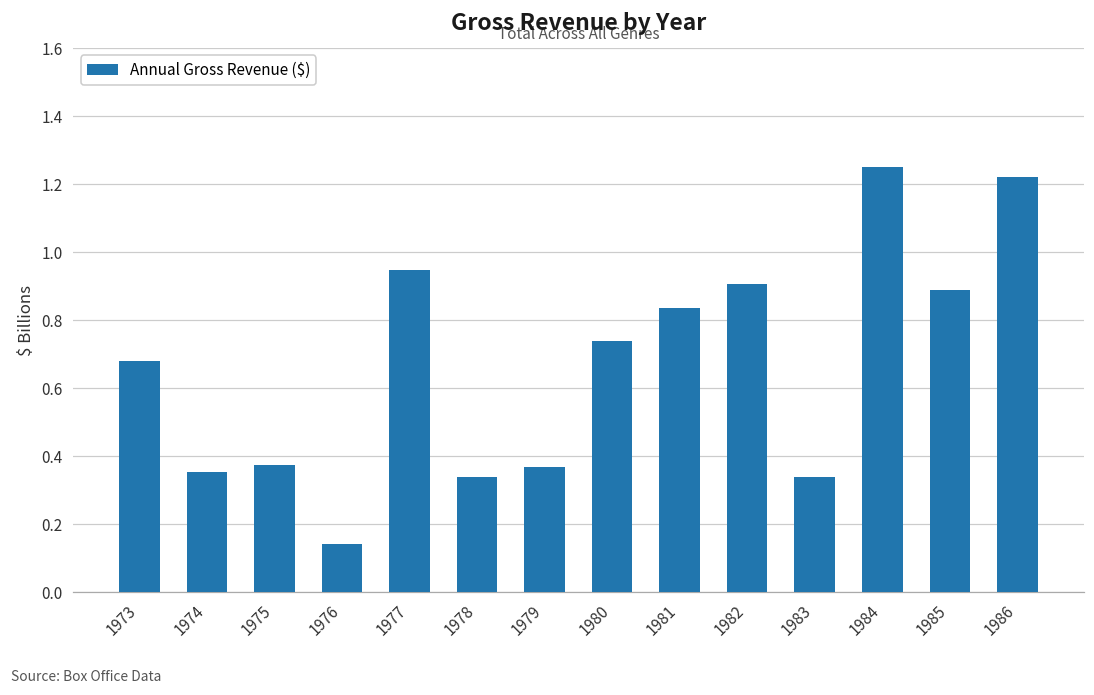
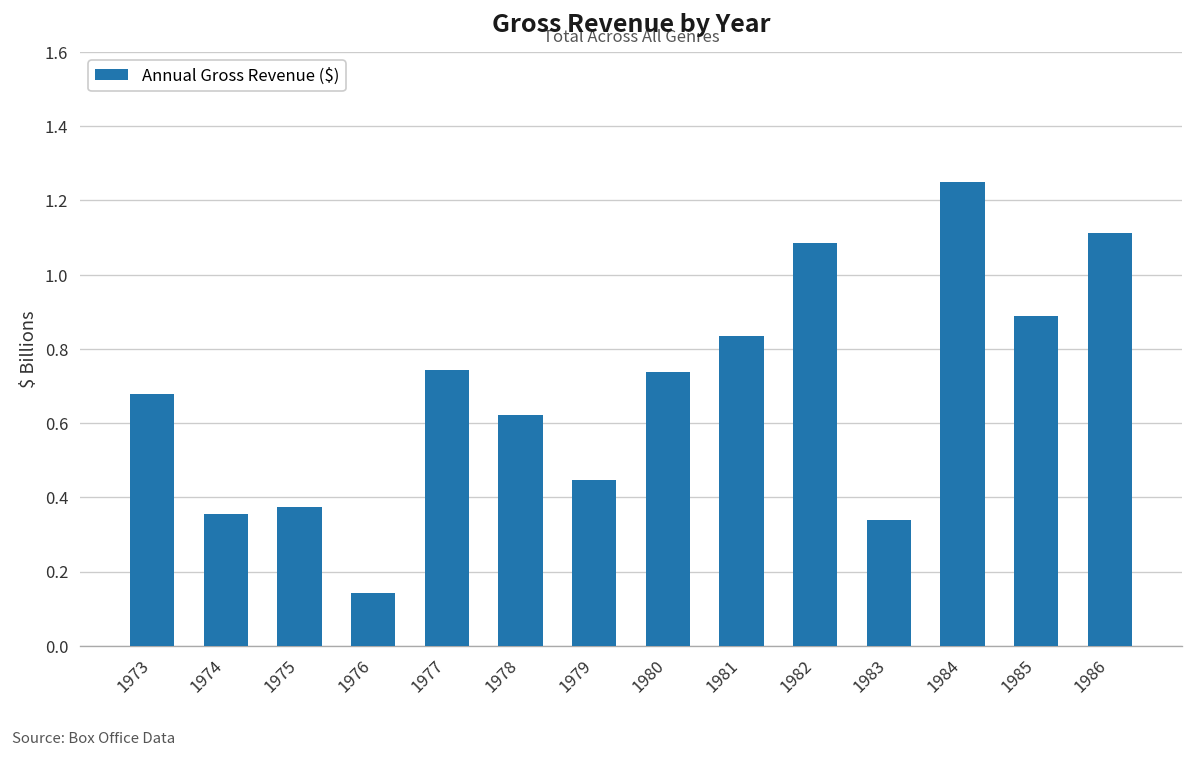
1977: 0.95 -> 0.74
1978: 0.34 -> 0.62
1979: 0.37 -> 0.45
1982: 0.91 -> 1.09
1986: 1.22 -> 1.11
